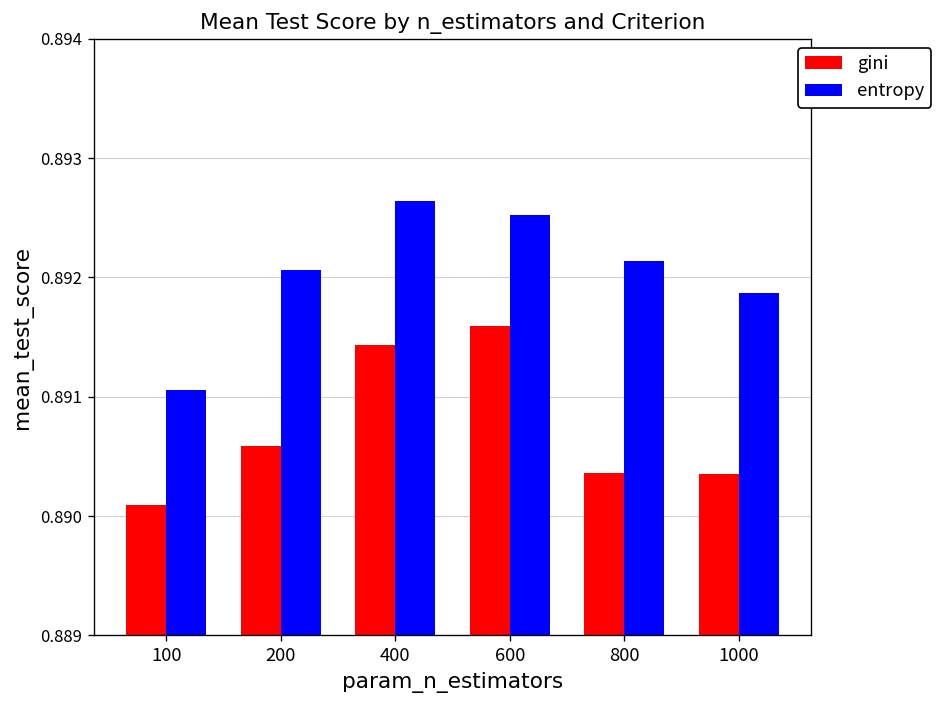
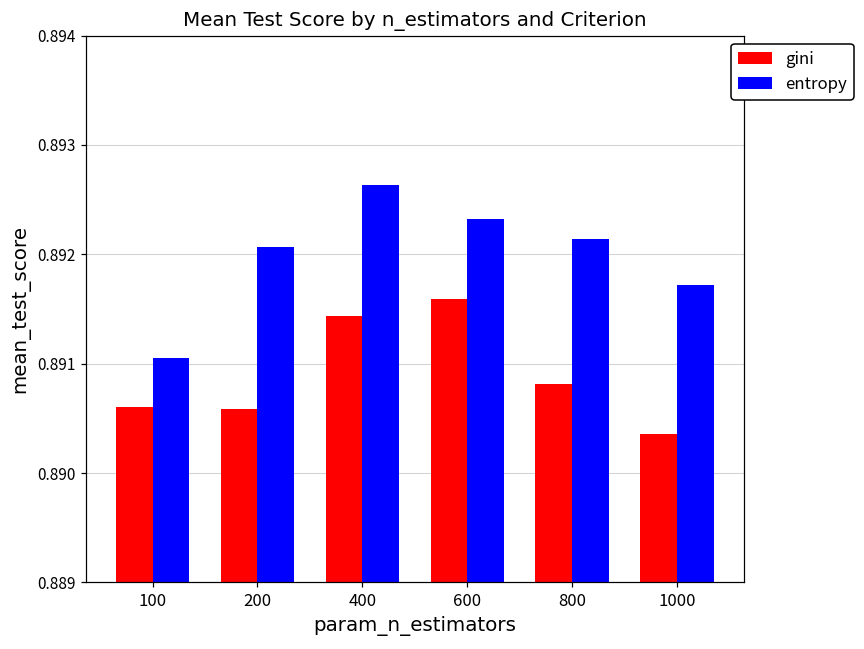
gini, 100: 0.8901 -> 0.8906
entropy, 600: 0.8925 -> 0.8923
gini, 800: 0.8904 -> 0.8908
entropy, 1000: 0.8919 -> 0.8917
